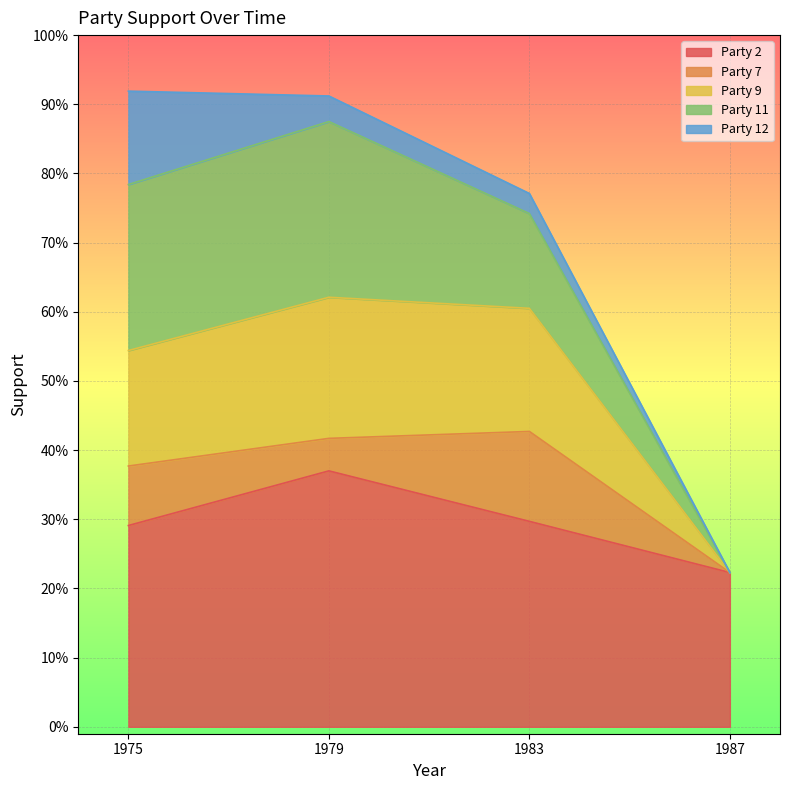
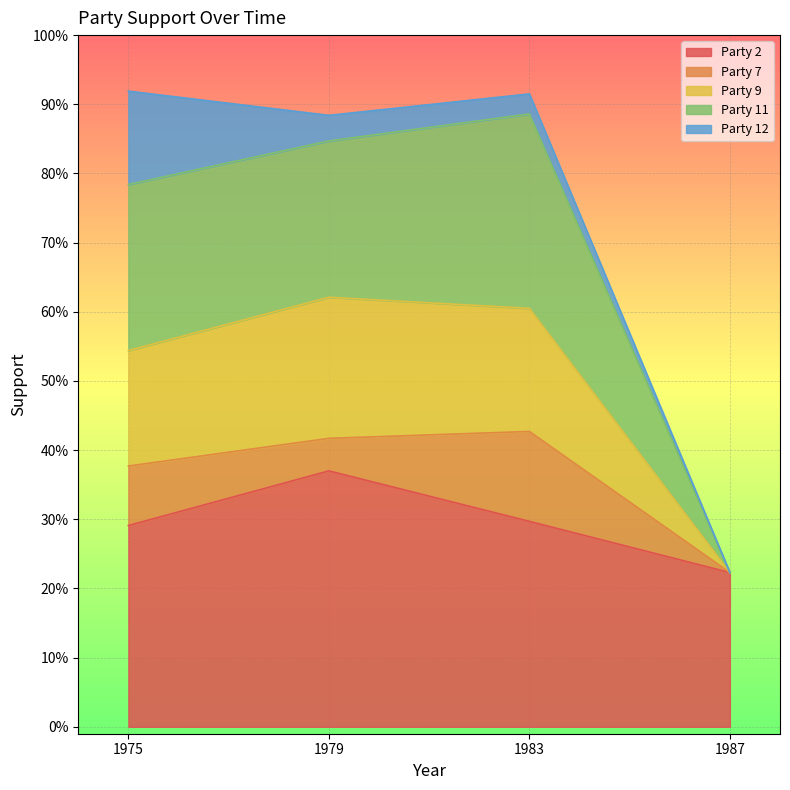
Party 11, 1979: 25% -> 23%
Party 11, 1983: 14% -> 28%
